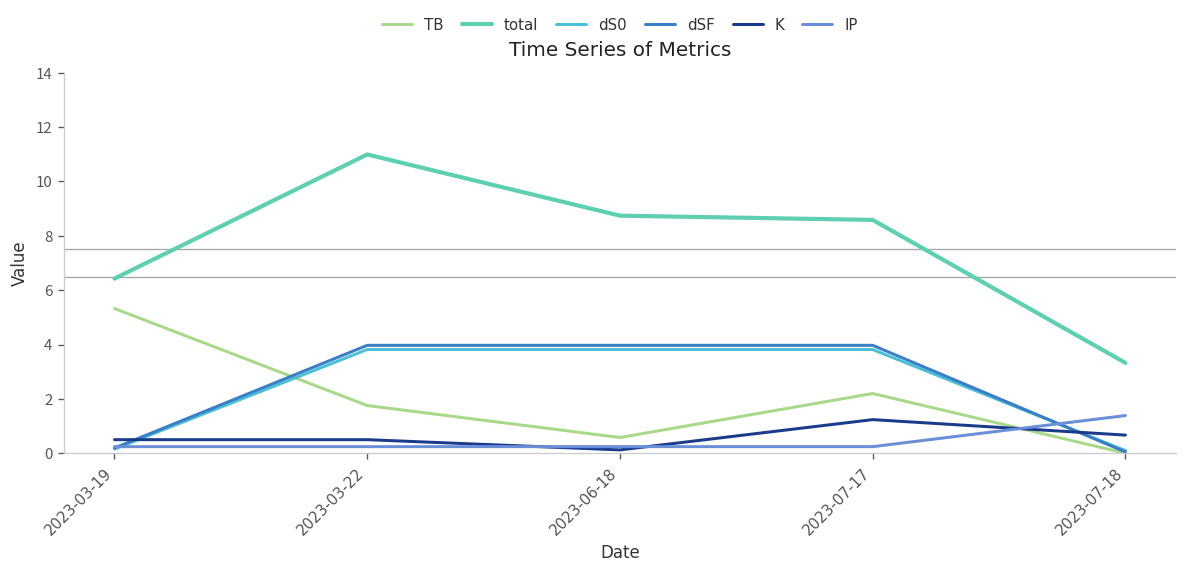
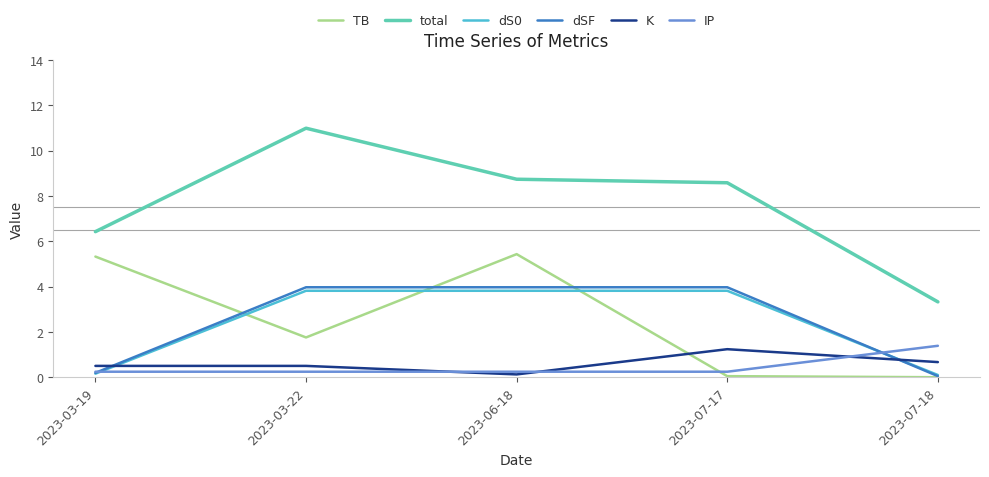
TB, 2023-06-18: 0.6 -> 5.4
TB, 2023-07-17: 2.2 -> 0.0
